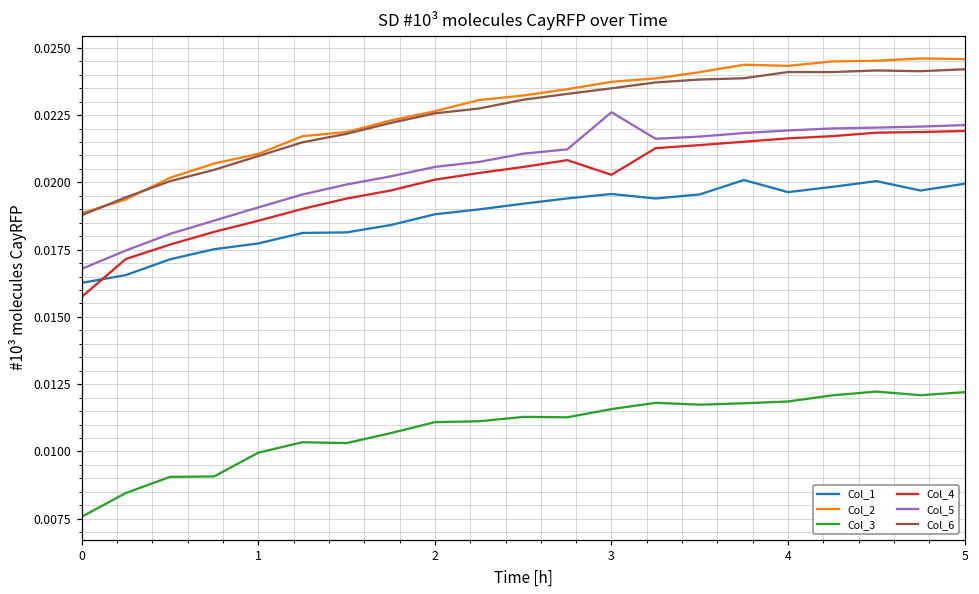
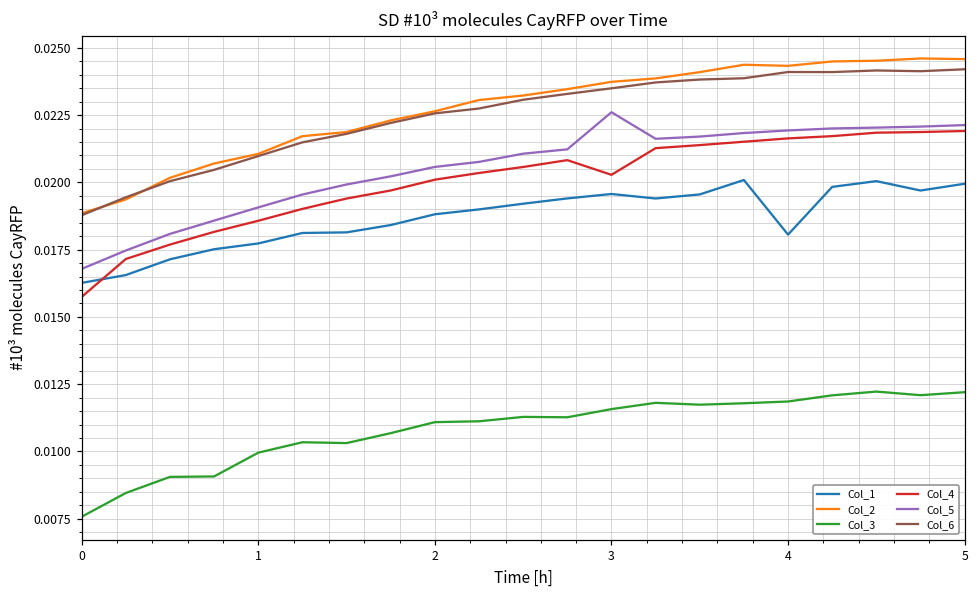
Col_1, 4: 0.0196 -> 0.0181
